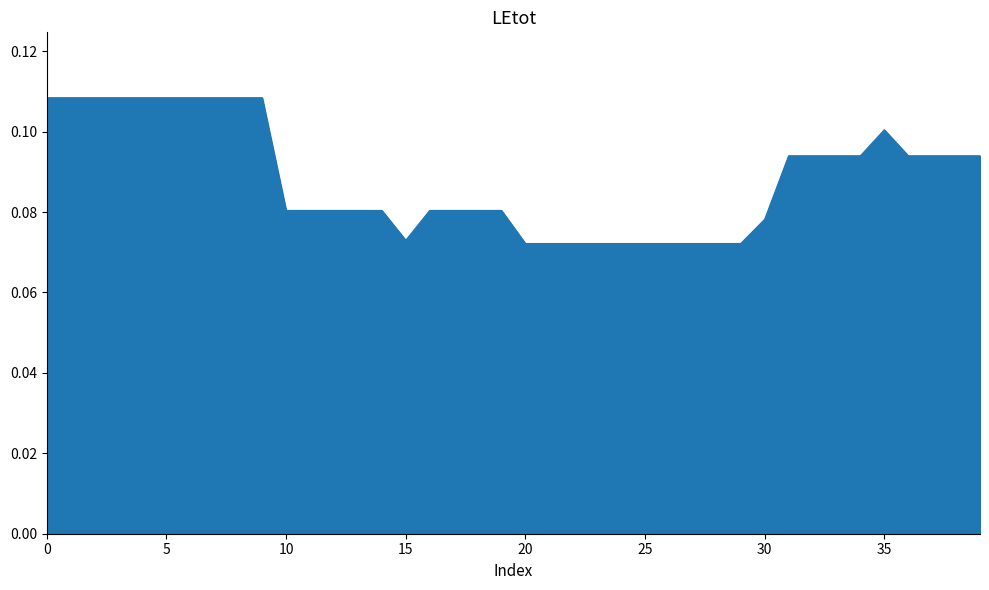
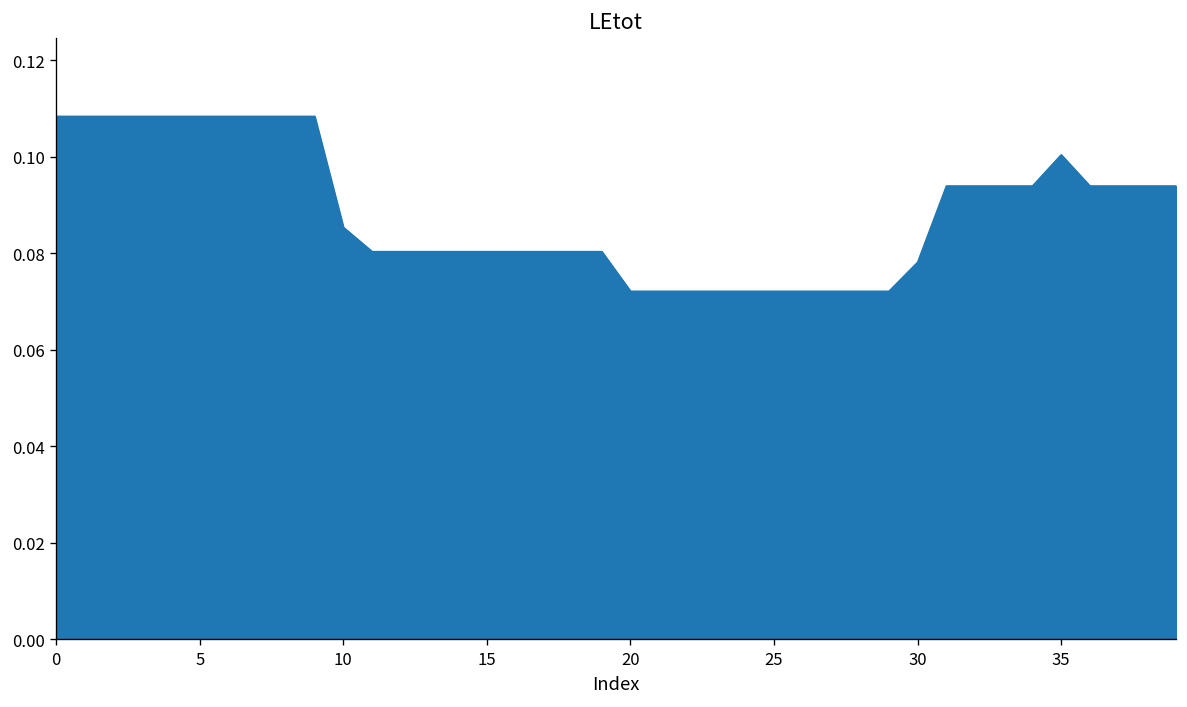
10: 0.080 -> 0.085
15: 0.073 -> 0.080
